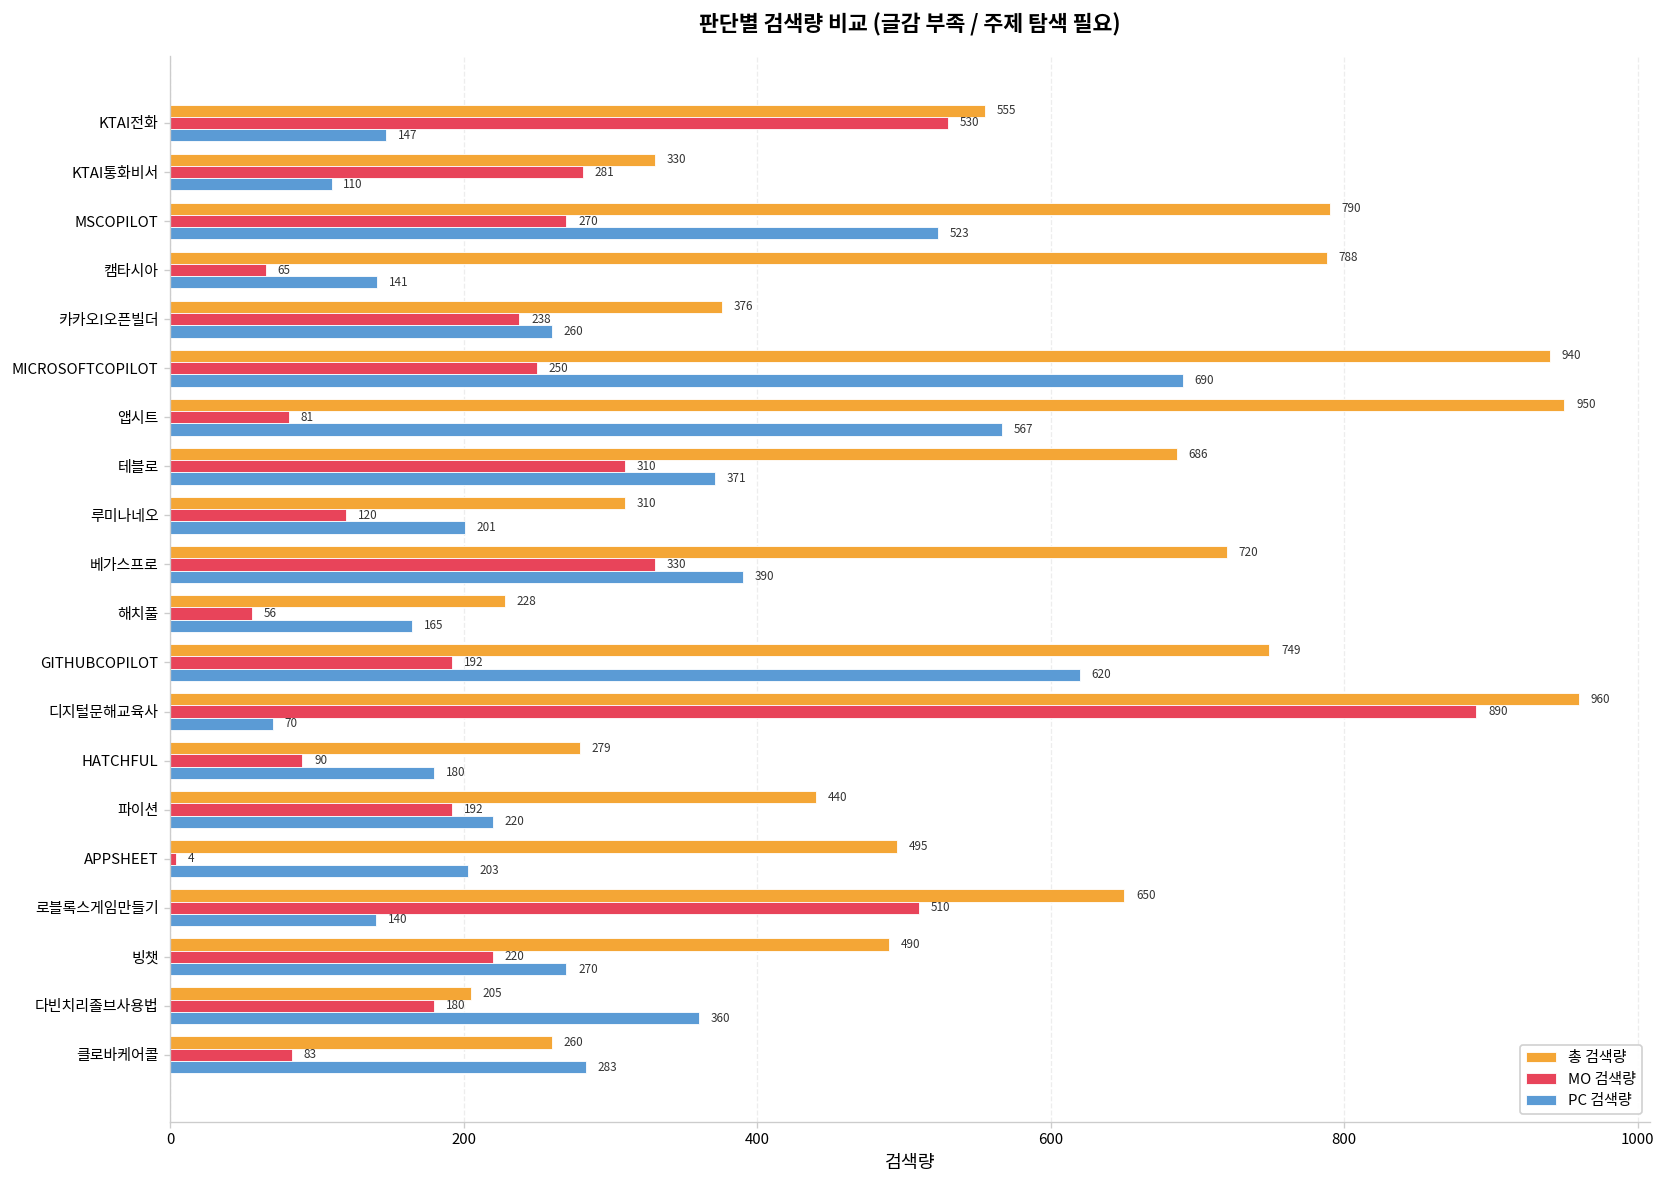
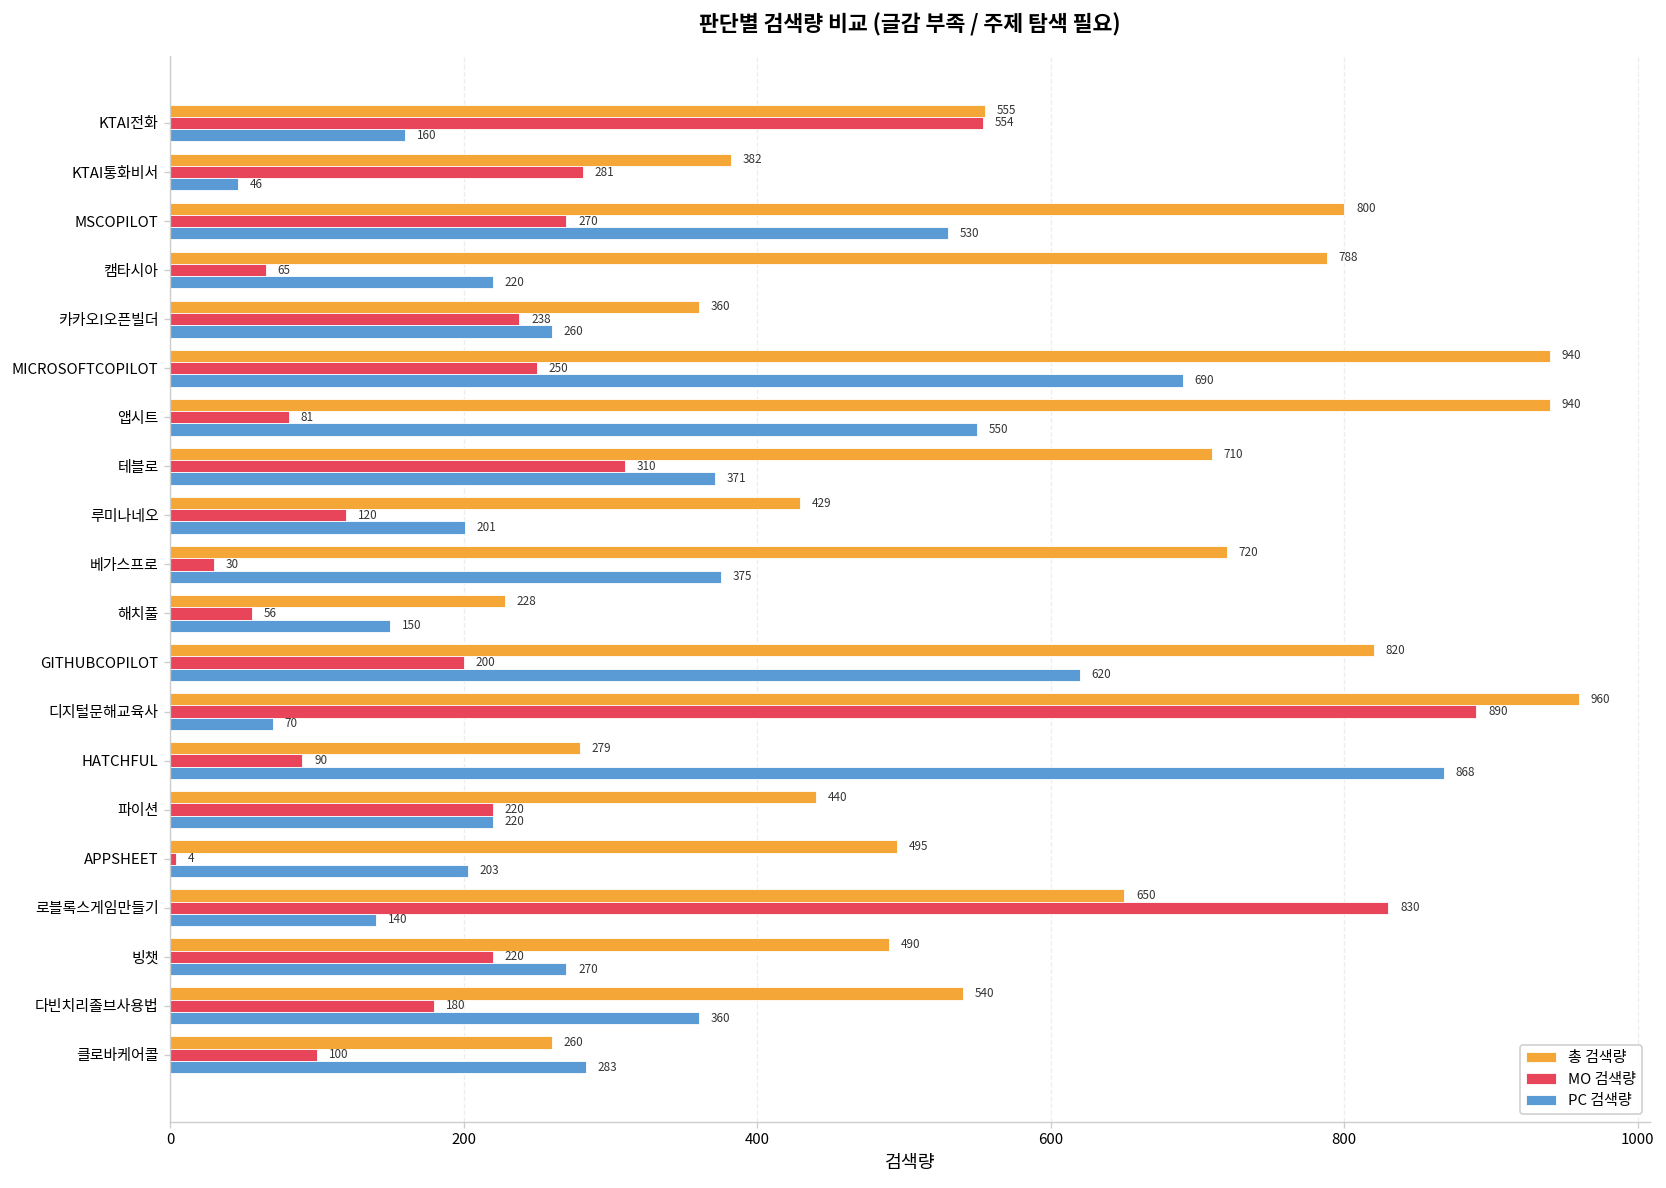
MO 검색량, KTAI전화: 530 -> 554
PC 검색량, KTAI전화: 147 -> 160
총 검색량, KTAI통화비서: 330 -> 382
PC 검색량, KTAI통화비서: 110 -> 46
총 검색량, MSCOPILOT: 790 -> 800
PC 검색량, MSCOPILOT: 523 -> 530
PC 검색량, 캠타시아: 141 -> 220
총 검색량, 카카오I오픈빌더: 376 -> 360
총 검색량, 앱시트: 950 -> 940
PC 검색량, 앱시트: 567 -> 550
총 검색량, 테블로: 686 -> 710
총 검색량, 루미나네오: 310 -> 429
MO 검색량, 베가스프로: 330 -> 30
PC 검색량, 베가스프로: 390 -> 375
PC 검색량, 해치풀: 165 -> 150
총 검색량, GITHUBCOPILOT: 749 -> 820
MO 검색량, GITHUBCOPILOT: 192 -> 200
PC 검색량, HATCHFUL: 180 -> 868
MO 검색량, 파이션: 192 -> 220
MO 검색량, 로블록스게임만들기: 510 -> 830
총 검색량, 다빈치리졸브사용법: 205 -> 540
MO 검색량, 클로바케어콜: 83 -> 100
